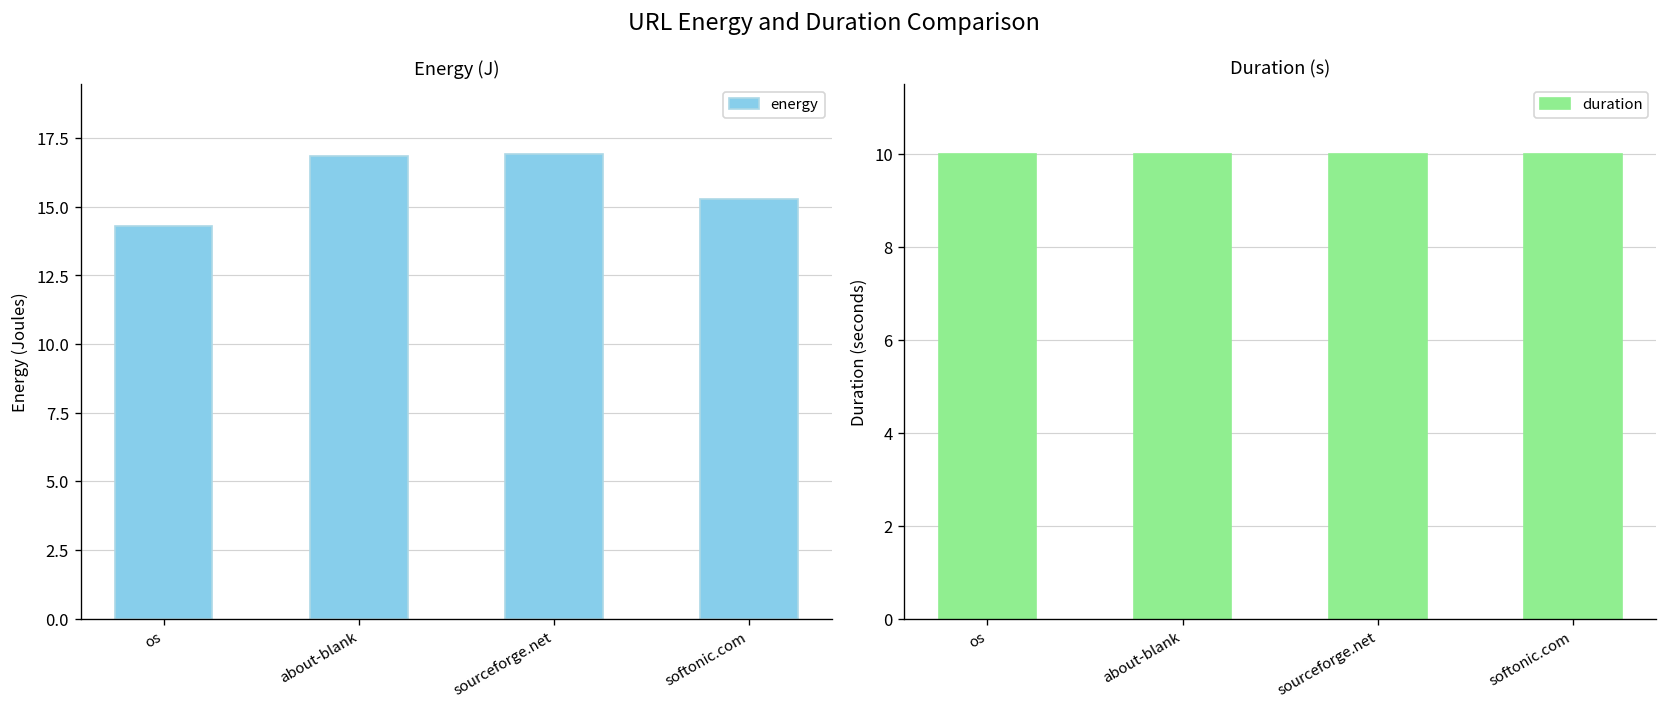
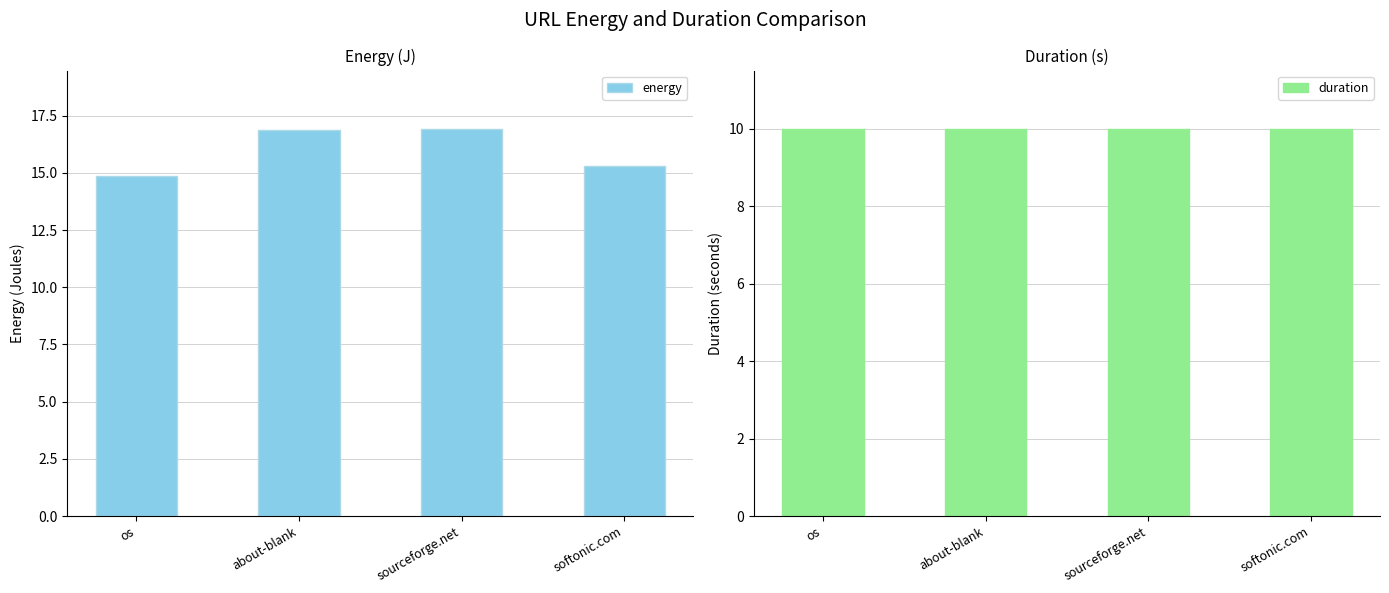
Energy (J), os: 14.3 -> 14.8
